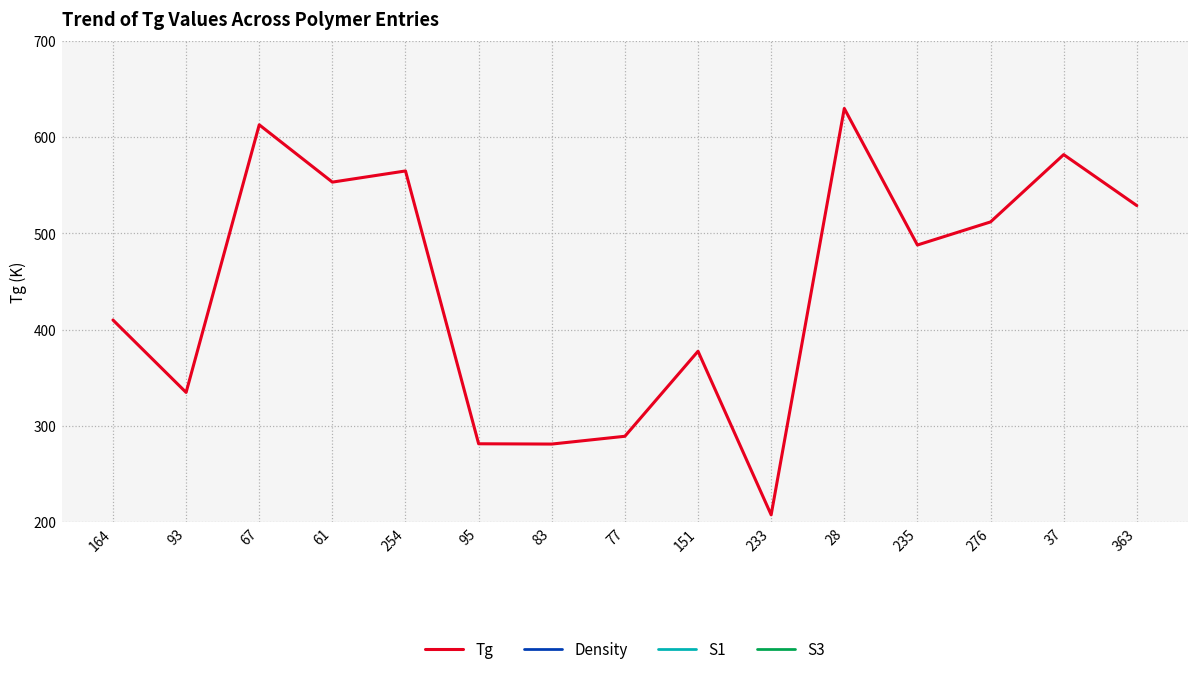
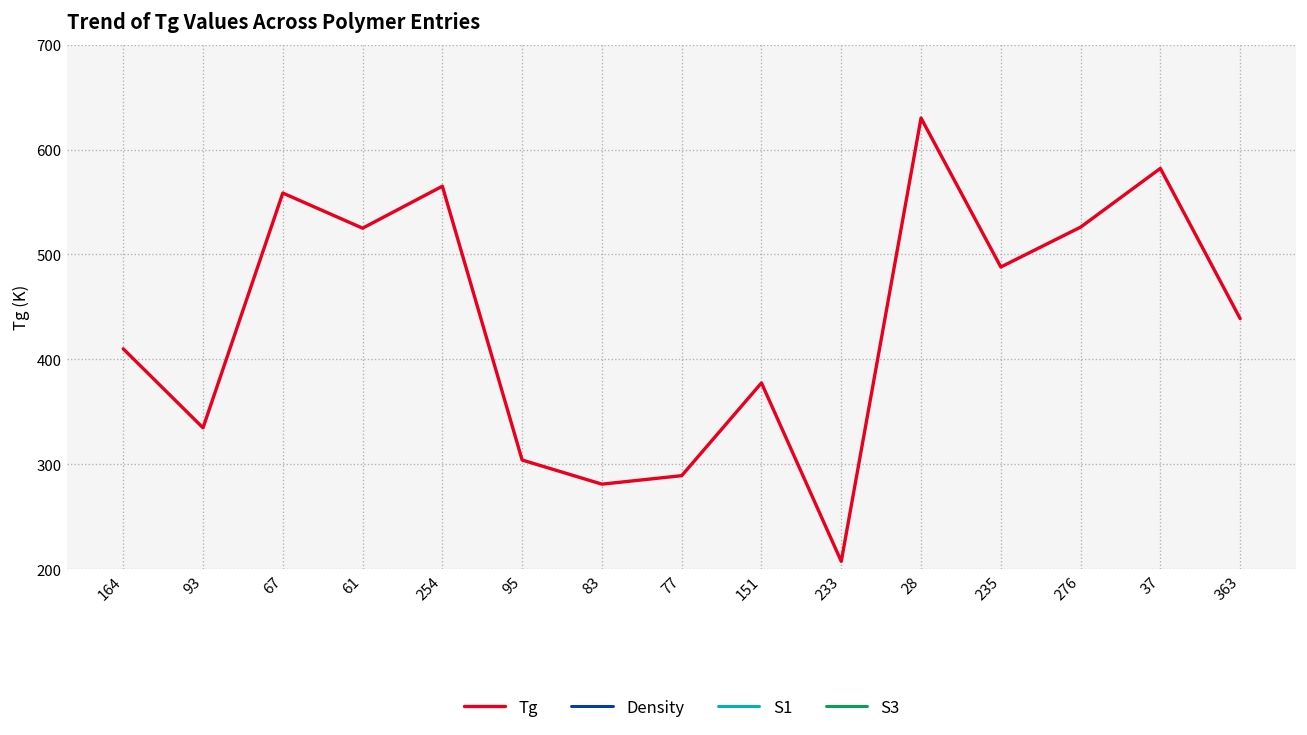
Tg, 67: 610 -> 560
Tg, 61: 550 -> 530
Tg, 95: 280 -> 300
Tg, 276: 510 -> 530
Tg, 363: 530 -> 440
